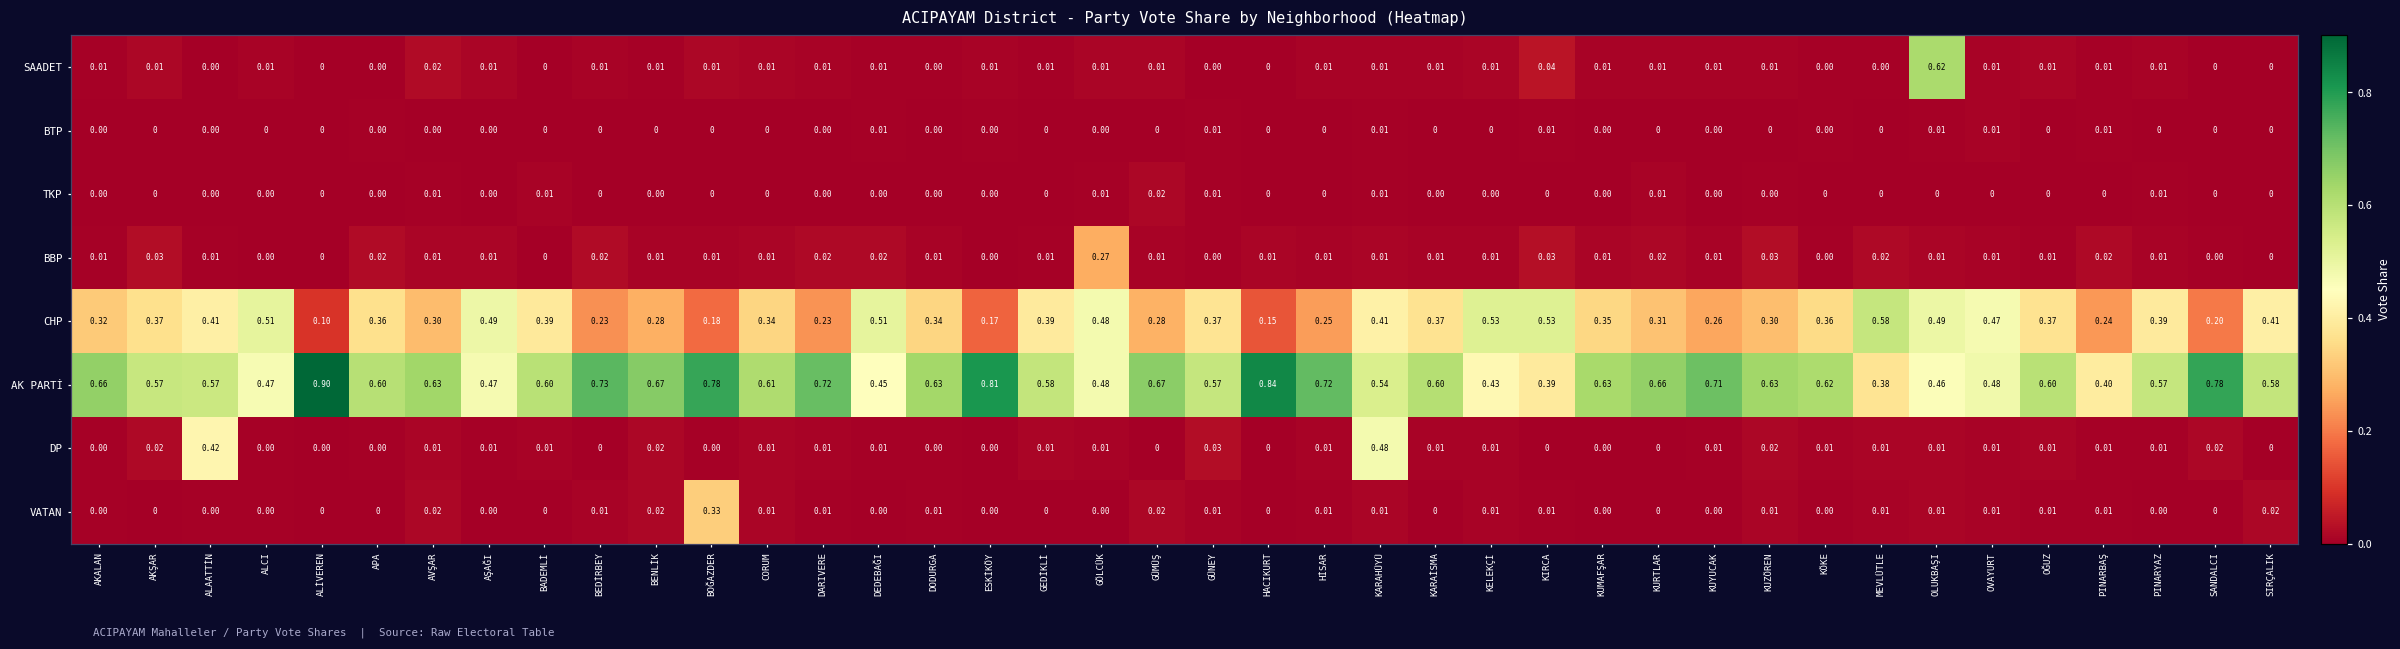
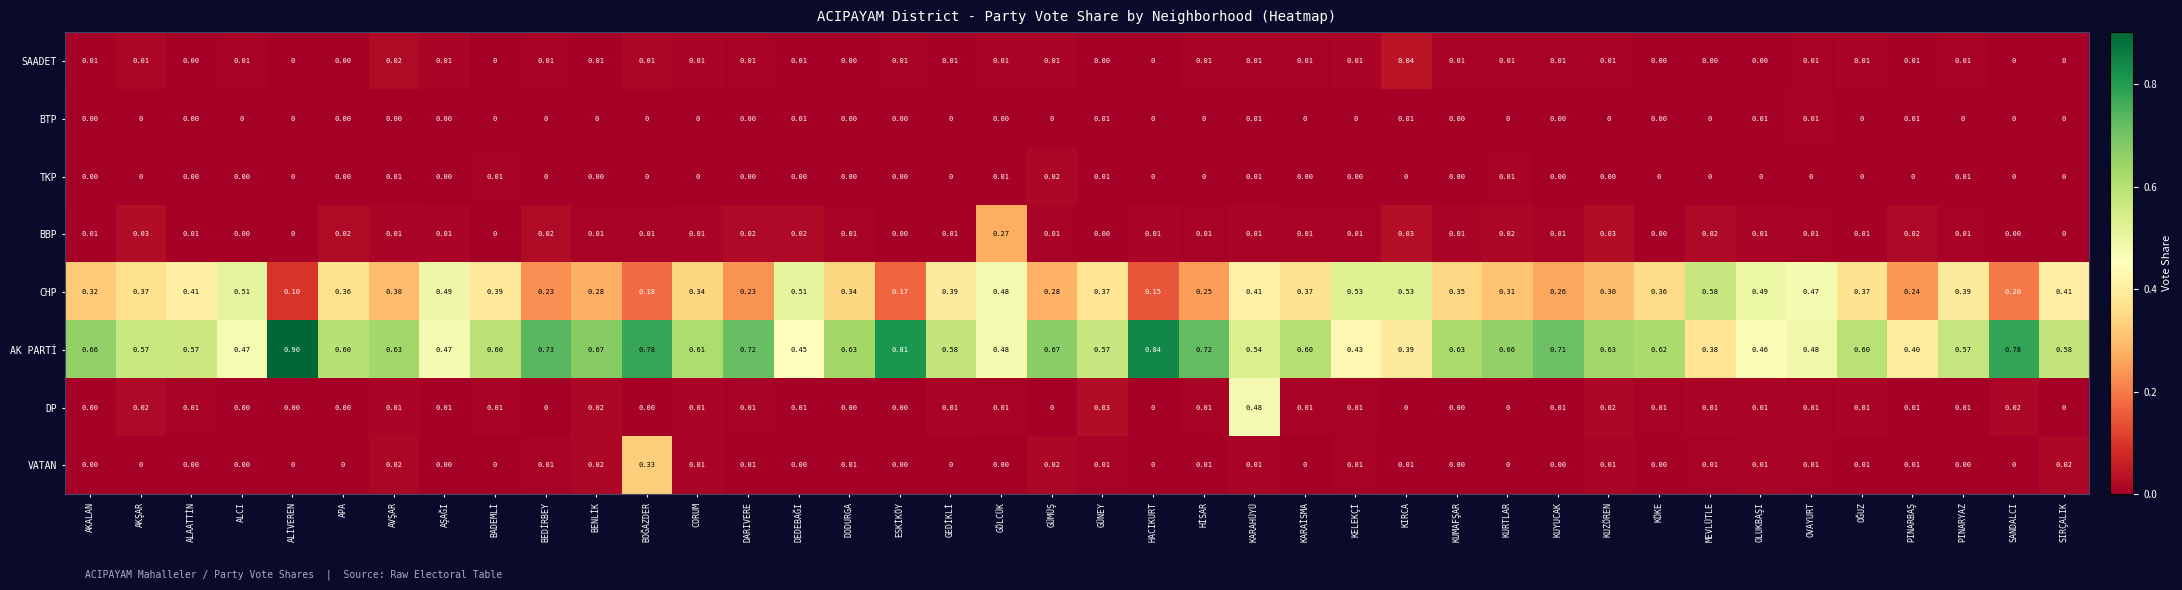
SAADET, OLUKBAŞI: 0.62 -> 0.00
DP, ALAATTİN: 0.42 -> 0.01
